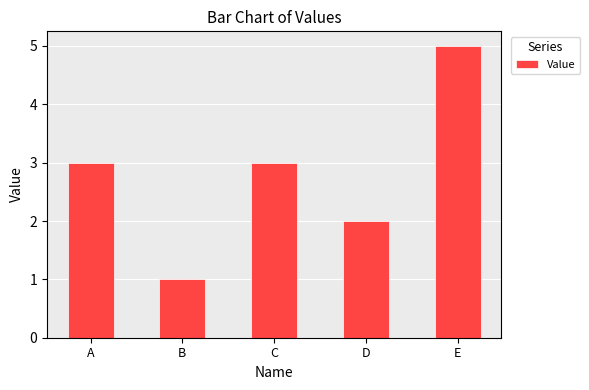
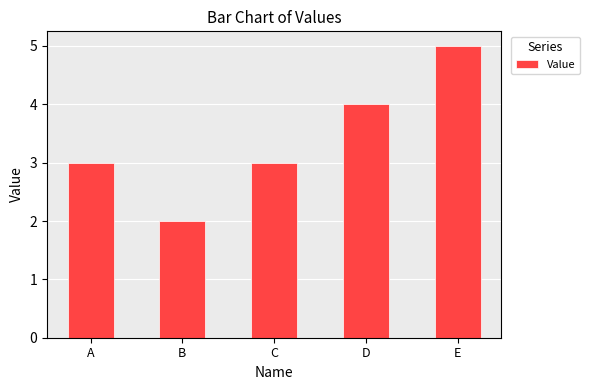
B: 1 -> 2
D: 2 -> 4
